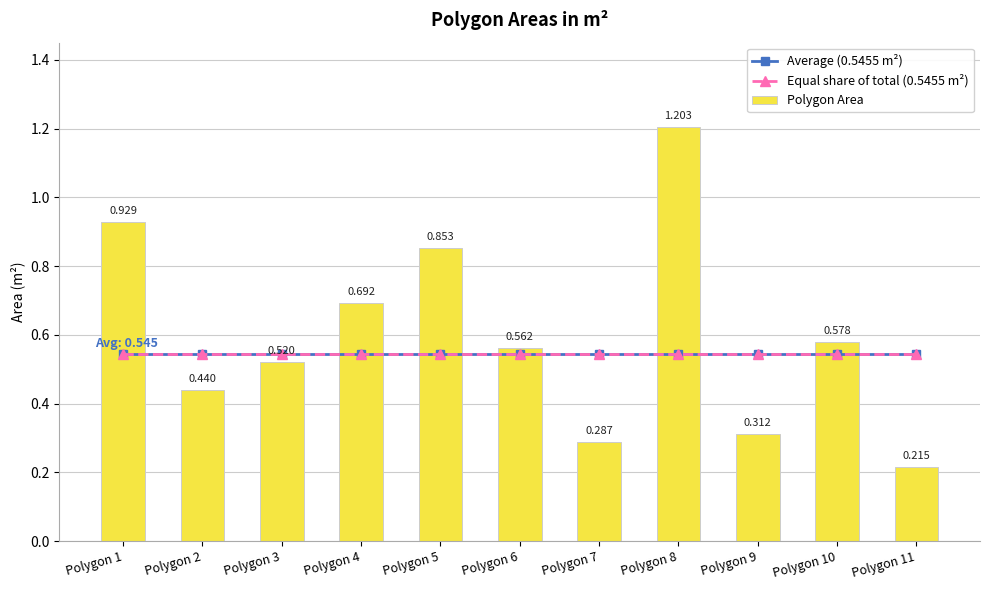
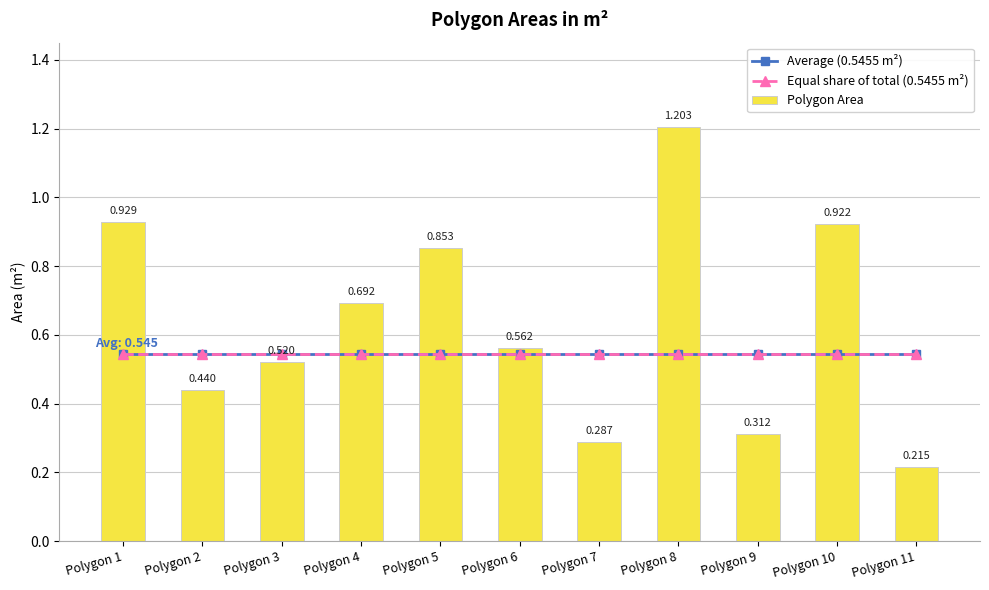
Polygon Area, Polygon 10: 0.578 -> 0.922
